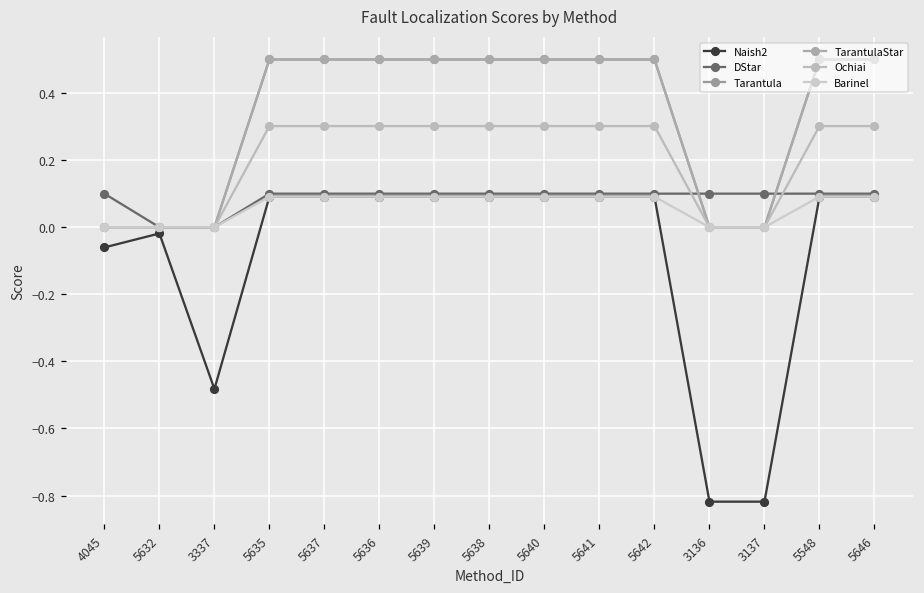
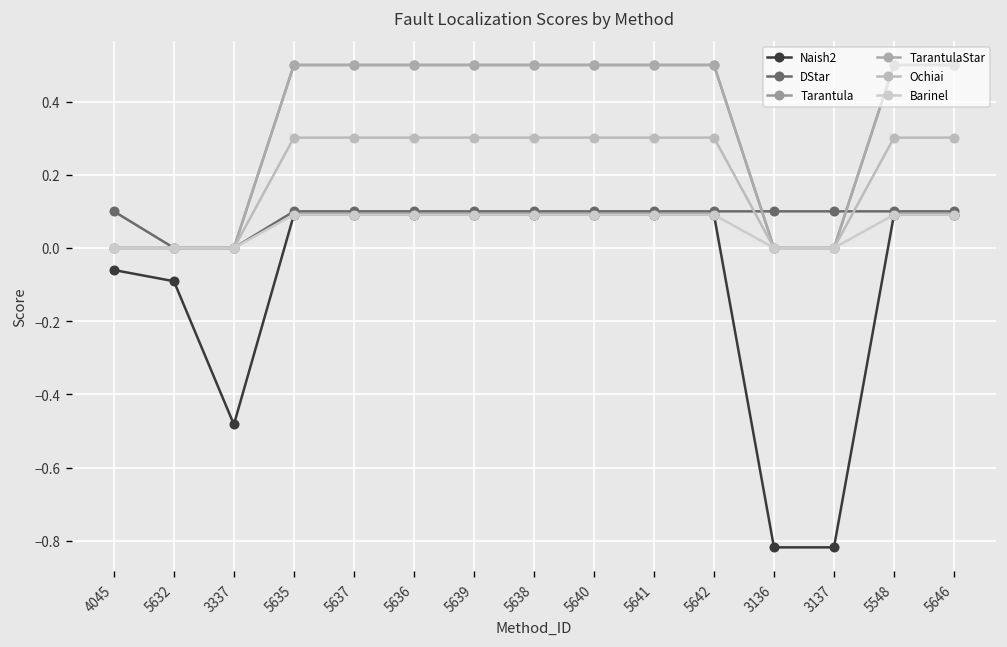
Naish2, 5632: -0.02 -> -0.09
